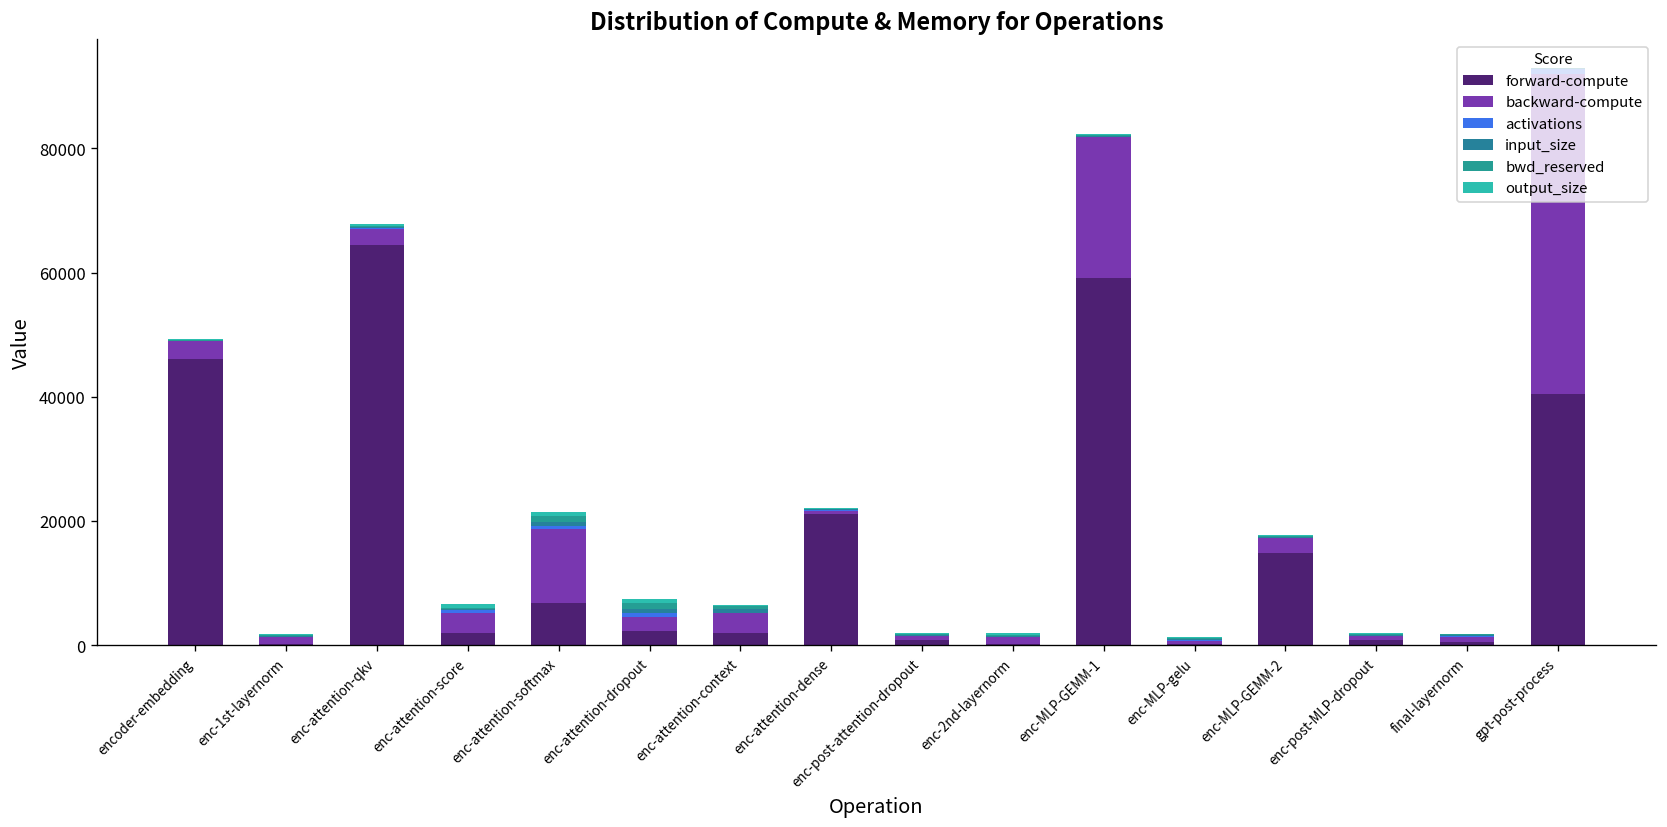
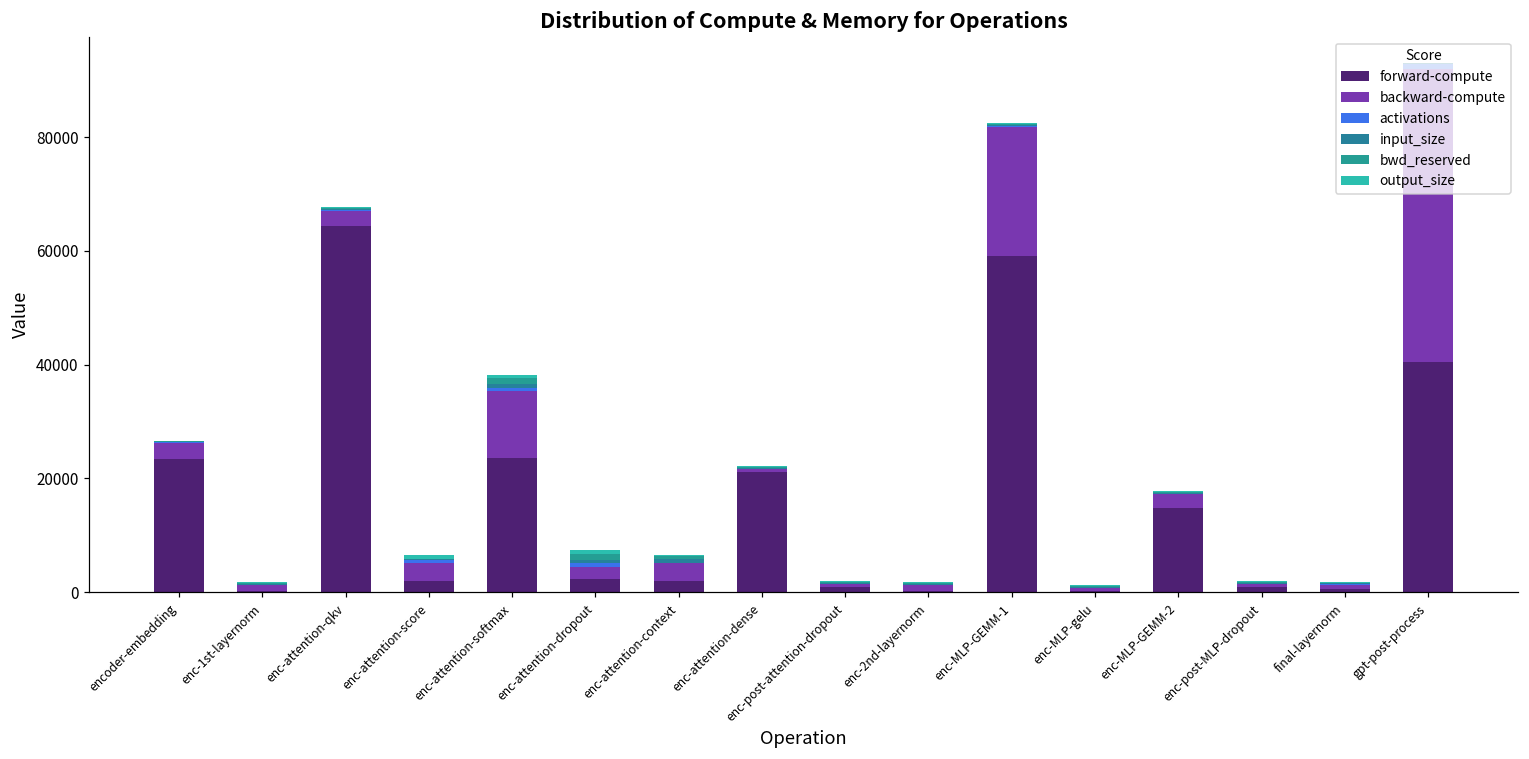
forward-compute, encoder-embedding: 46000 -> 23000
forward-compute, enc-attention-softmax: 7000 -> 24000
